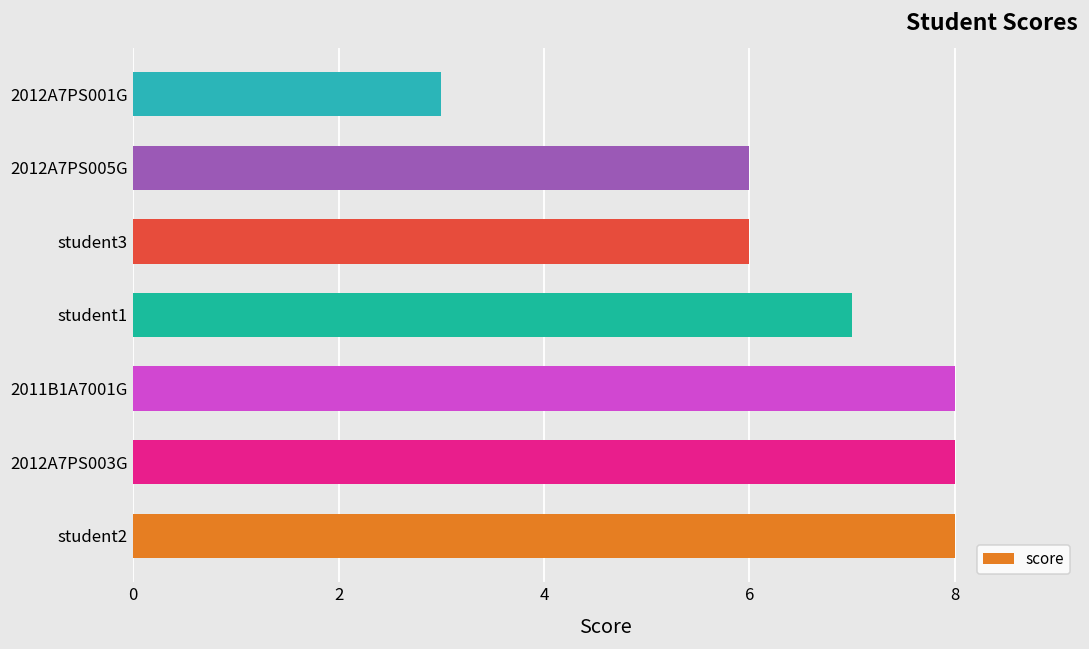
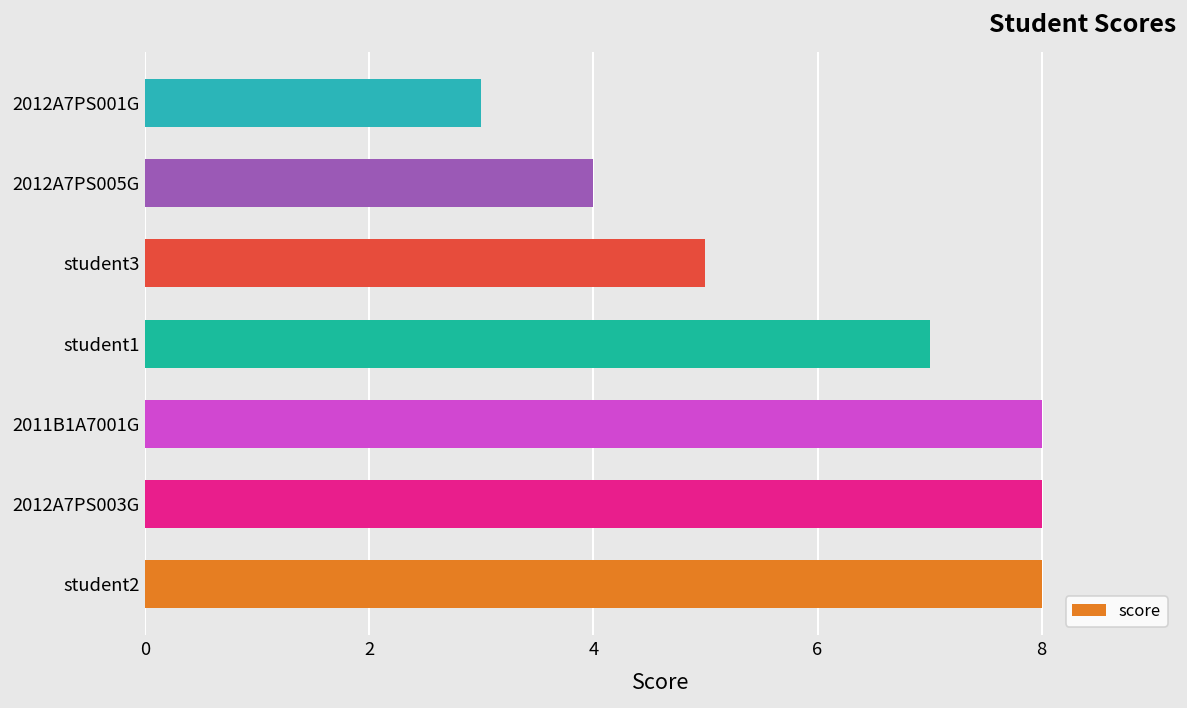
2012A7PS005G: 6 -> 4
student3: 6 -> 5
